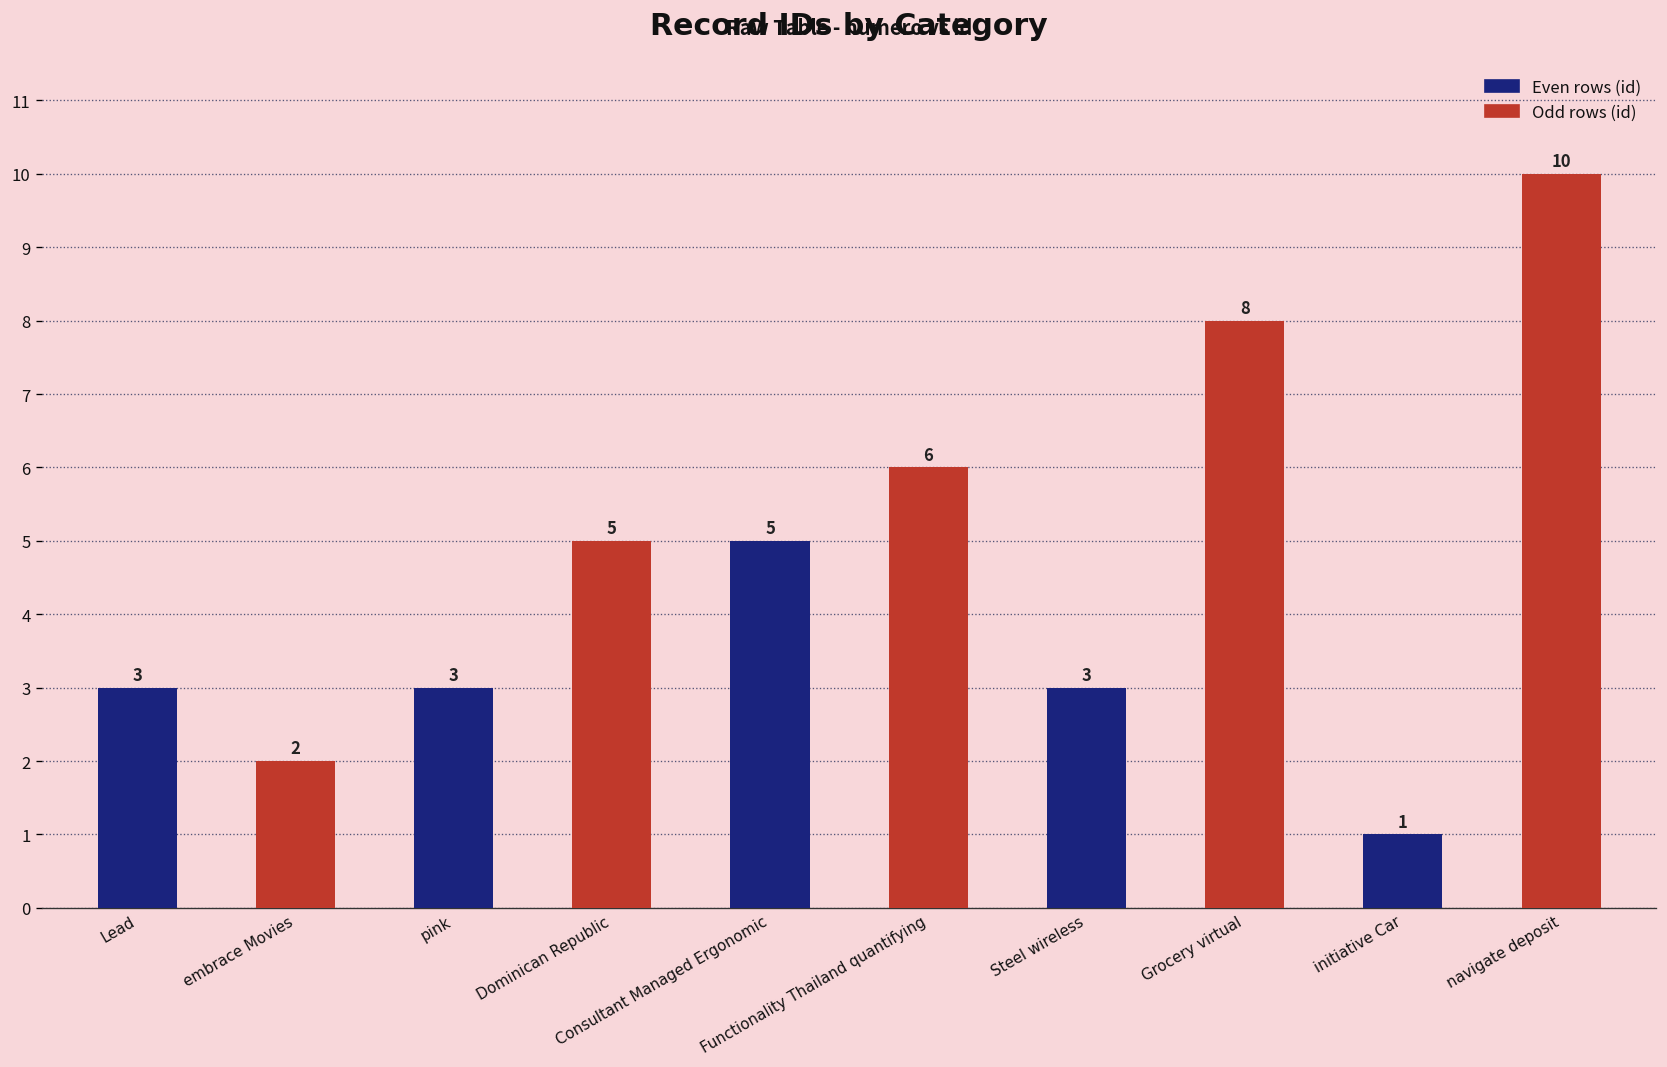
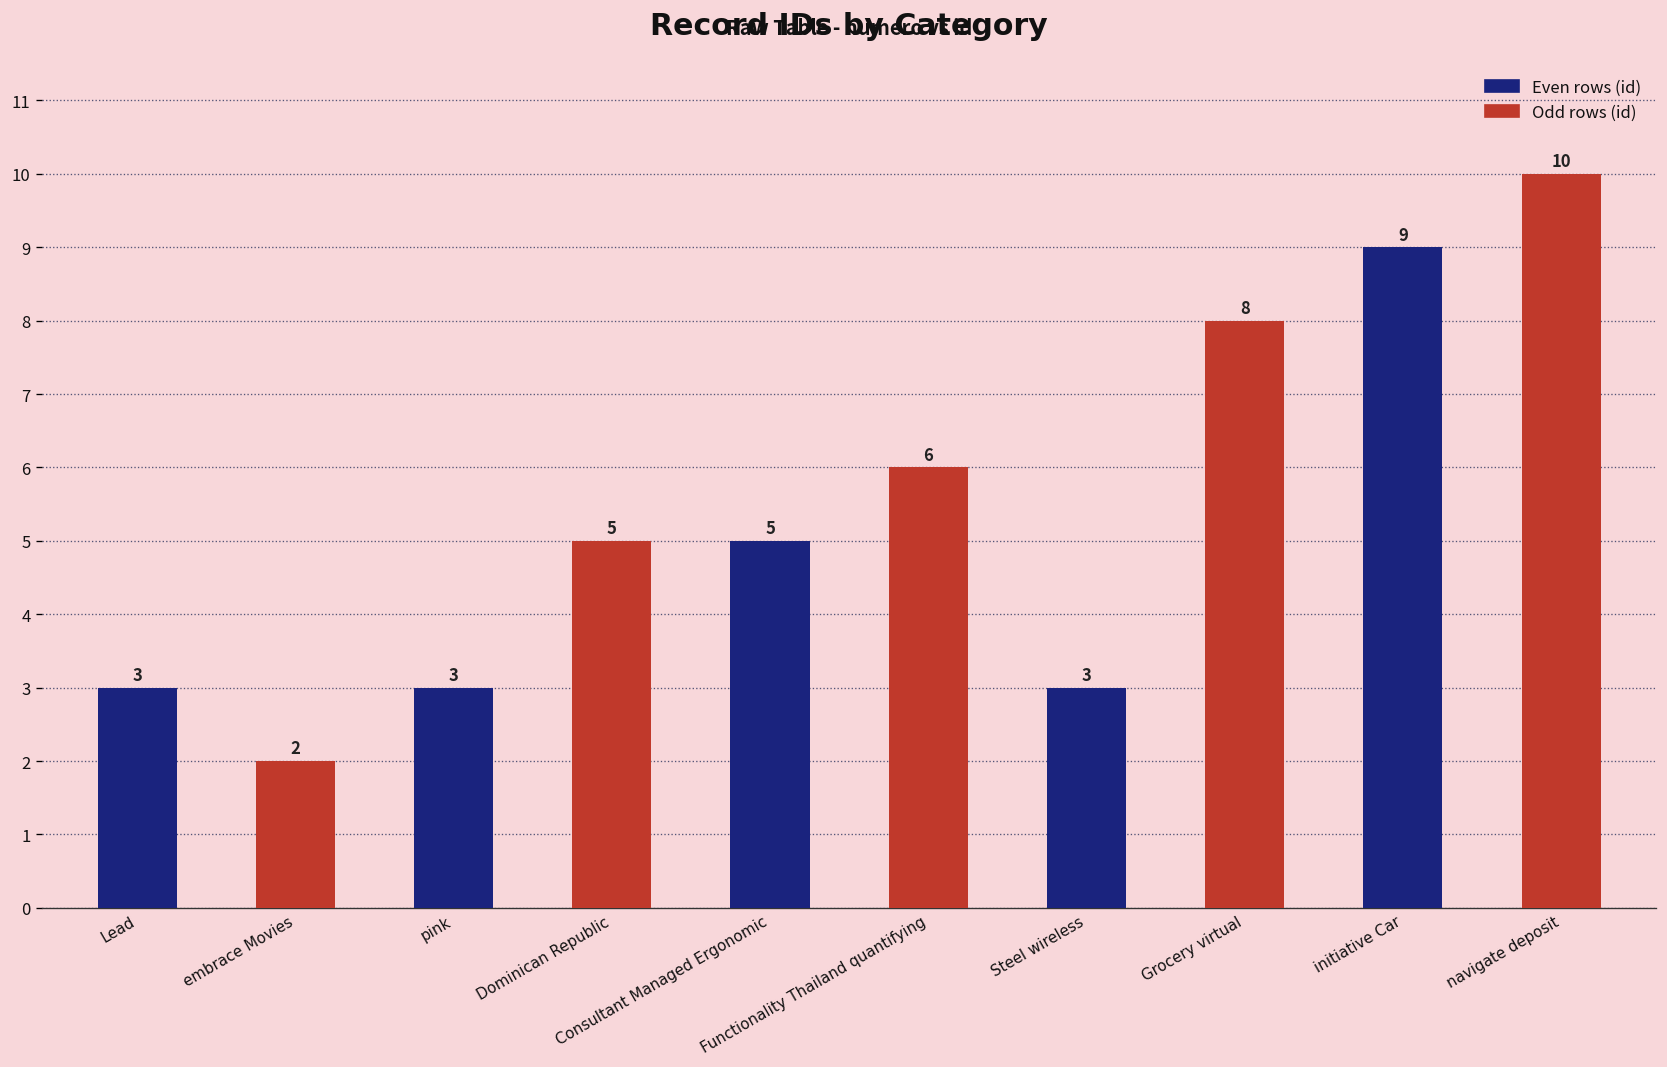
initiative Car: 1 -> 9
